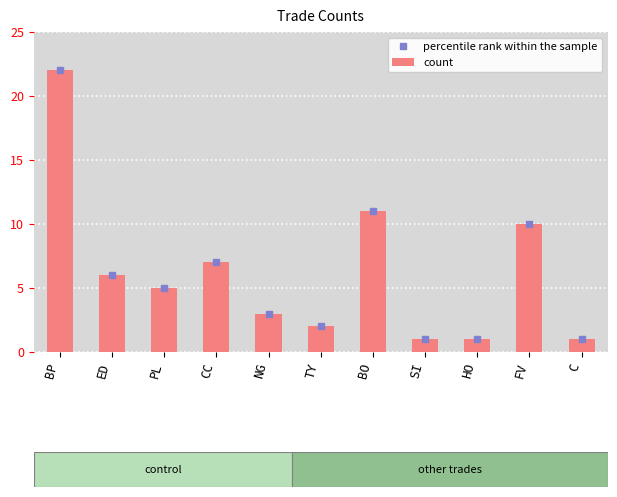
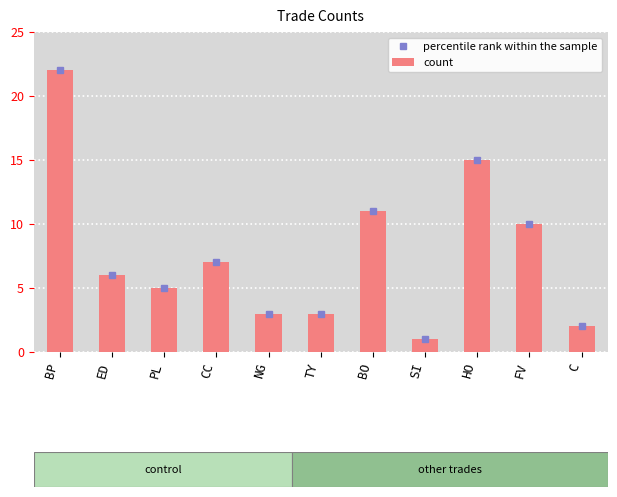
count, TY: 2 -> 3
count, HO: 1 -> 15
count, C: 1 -> 2
